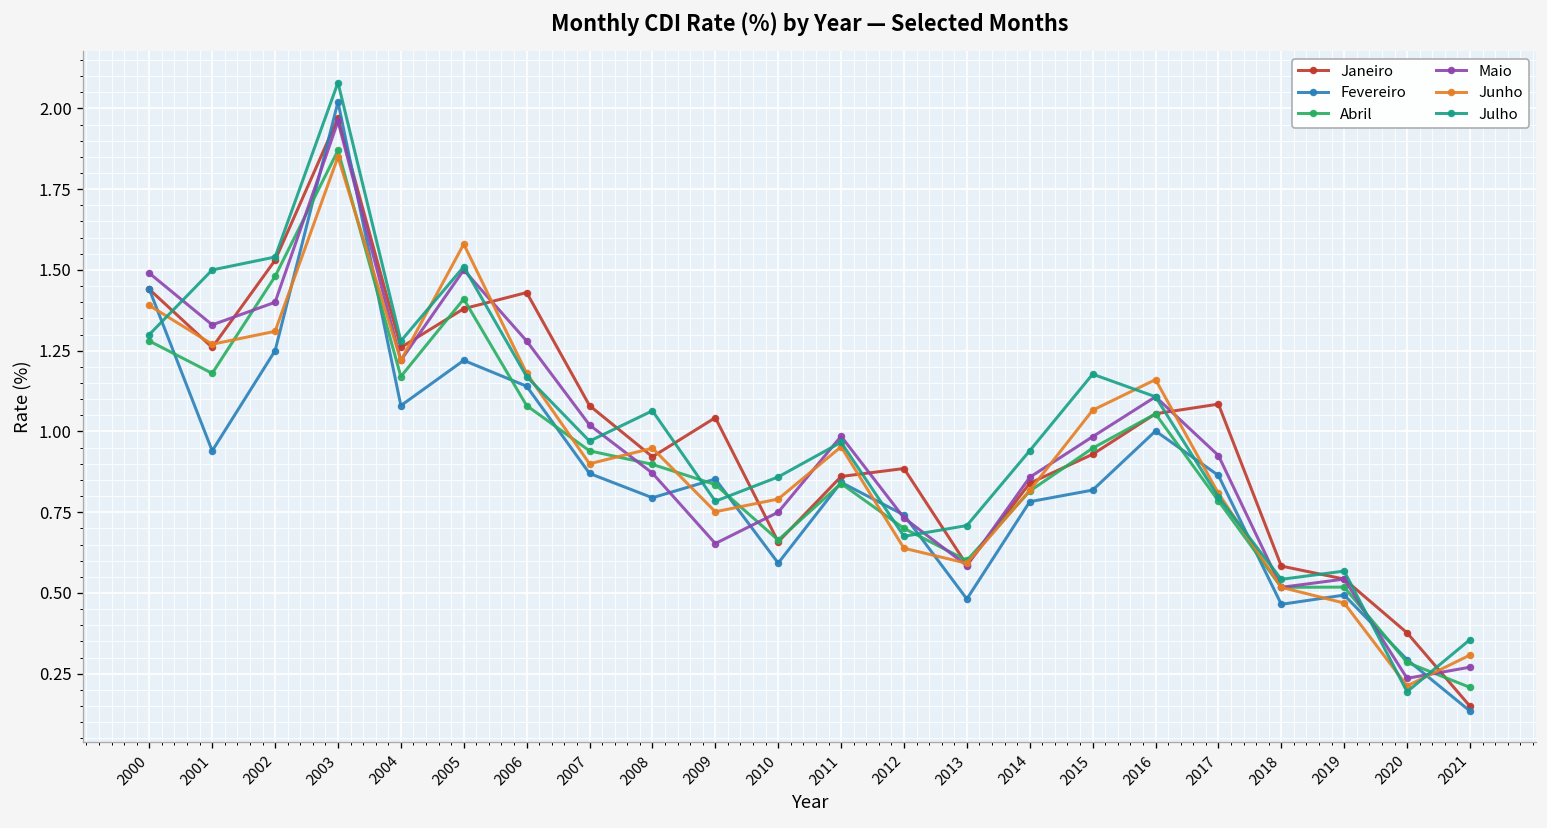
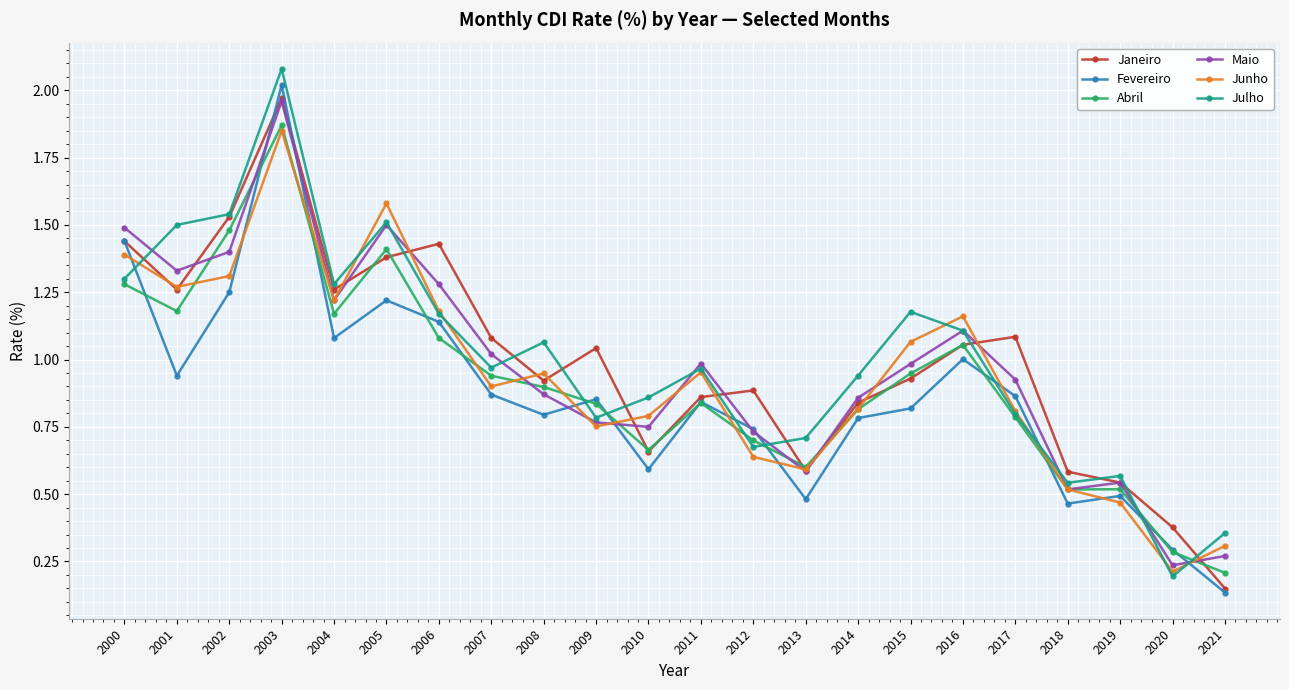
Maio, 2009: 0.65 -> 0.77
